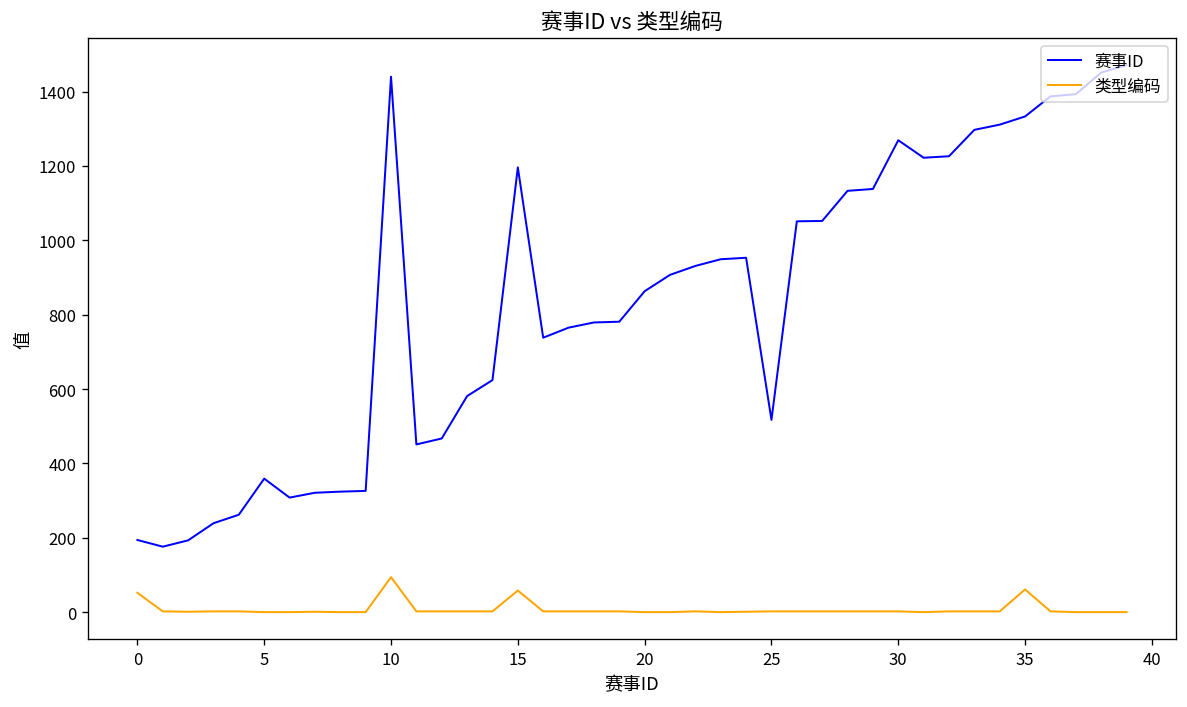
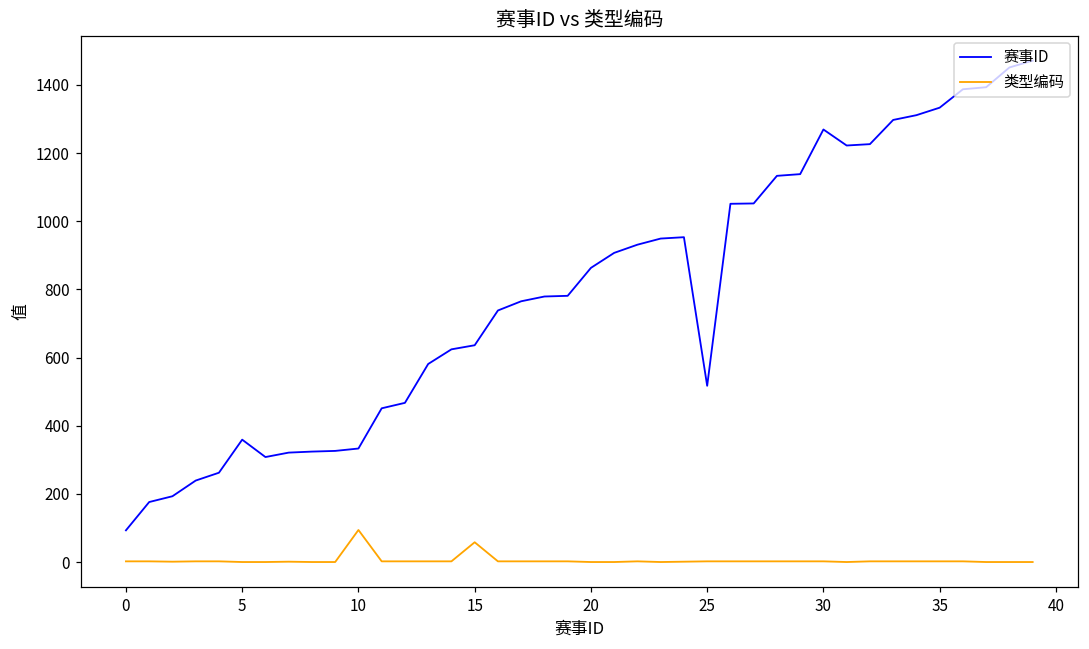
赛事ID, 0: 190 -> 90
类型编码, 0: 50 -> 0
赛事ID, 10: 1440 -> 330
赛事ID, 15: 1200 -> 640
类型编码, 35: 60 -> 0
